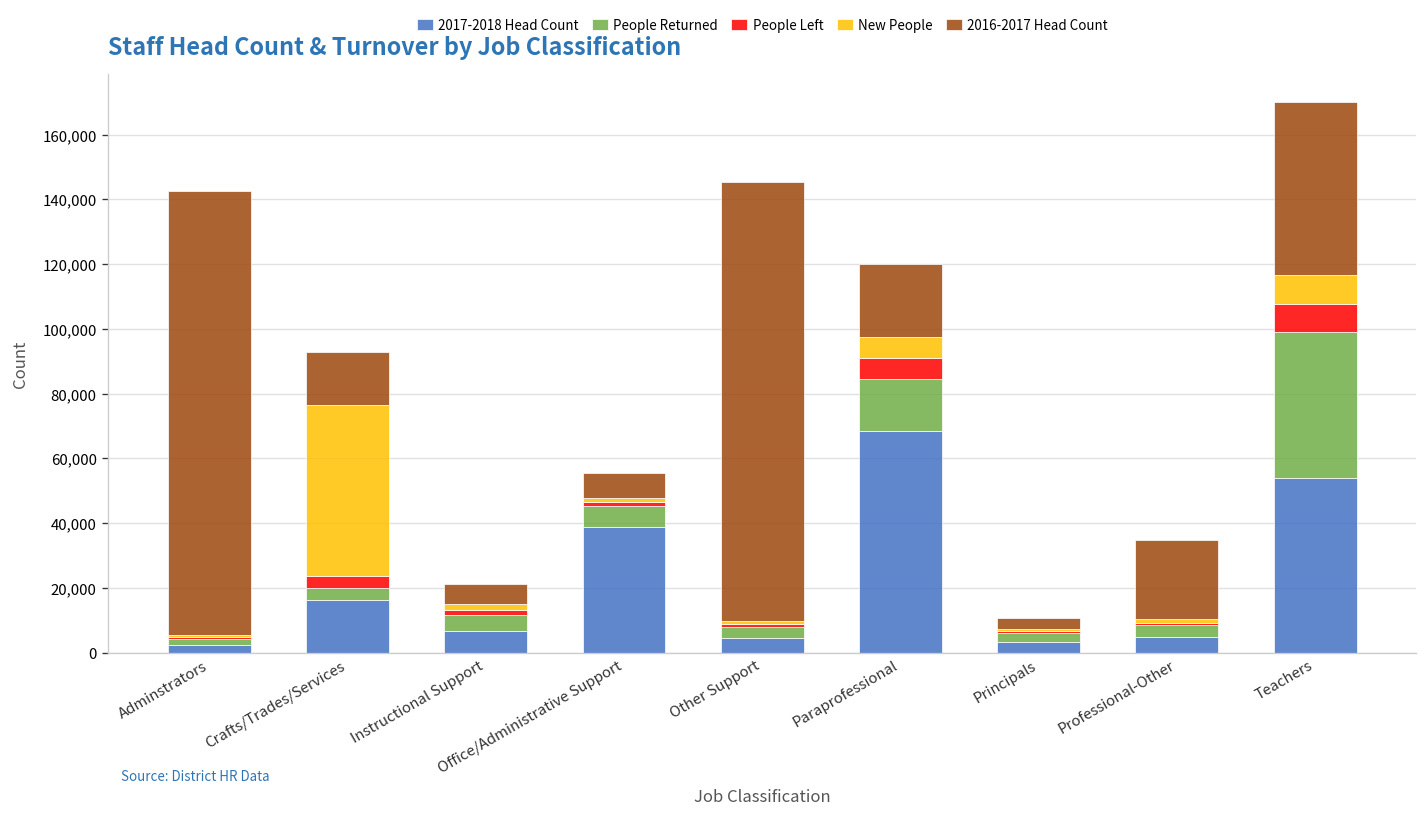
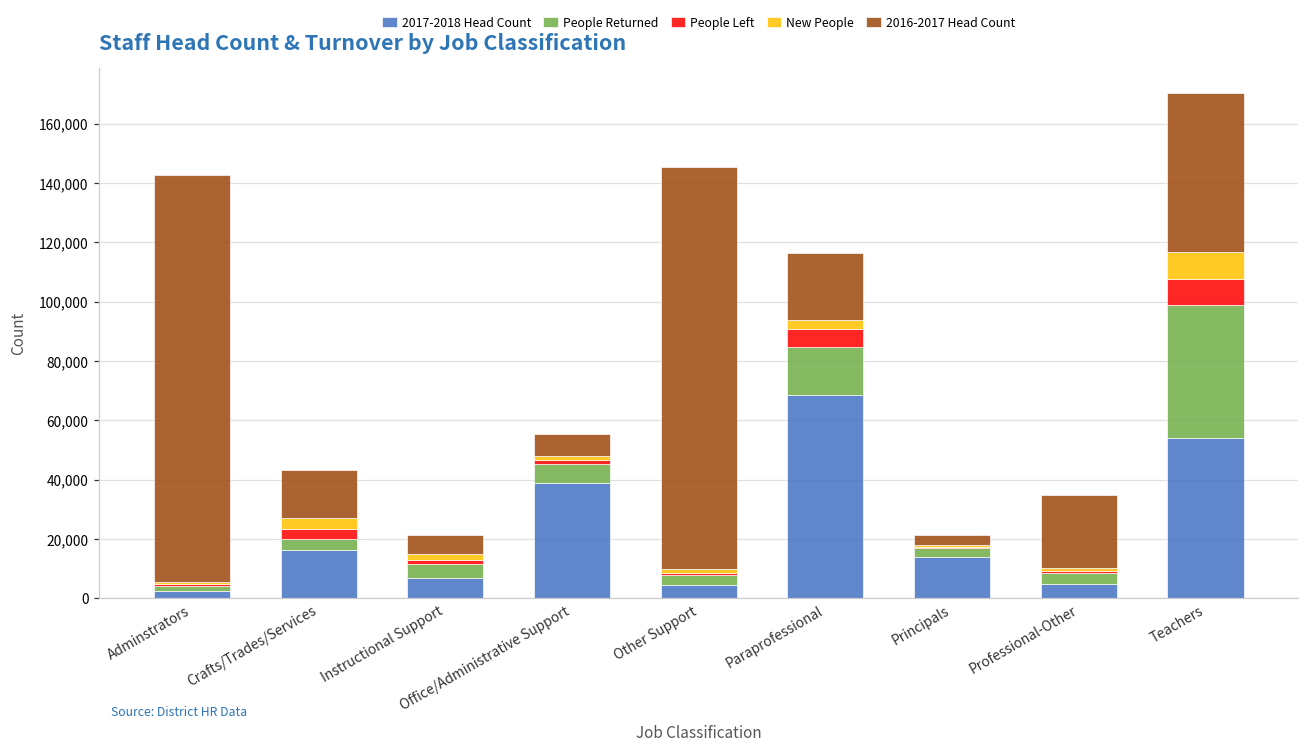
New People, Crafts/Trades/Services: 53,000 -> 3,000
New People, Paraprofessional: 6,000 -> 3,000
2017-2018 Head Count, Principals: 3,000 -> 14,000
